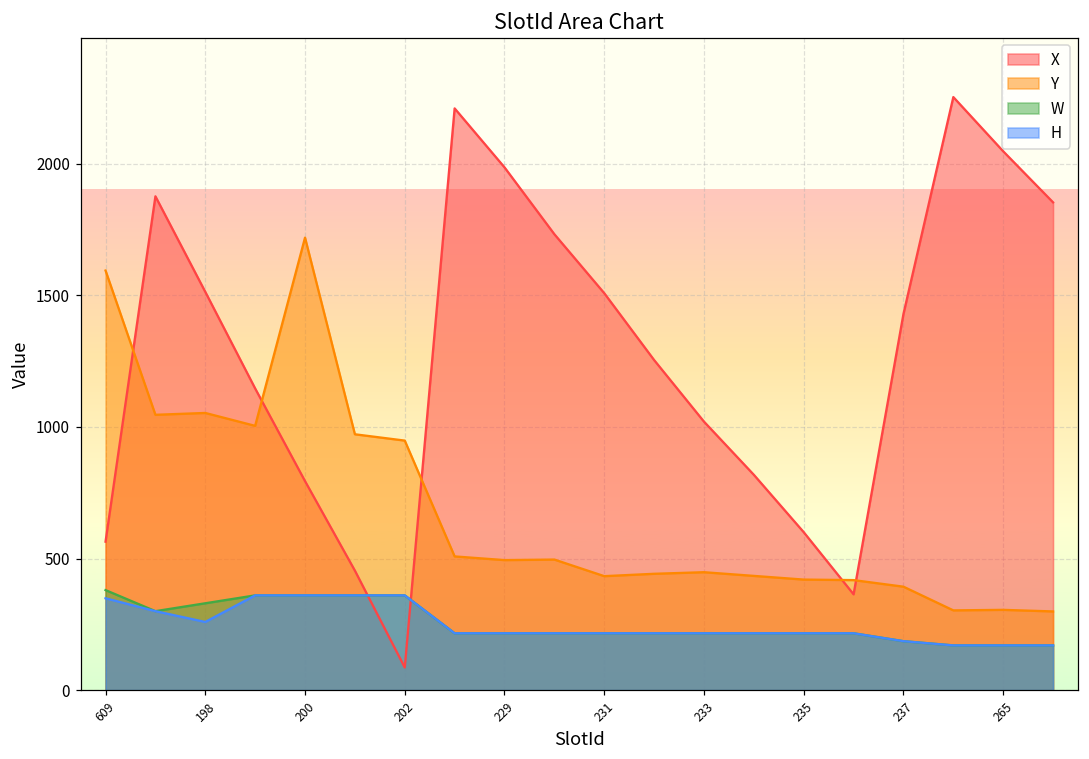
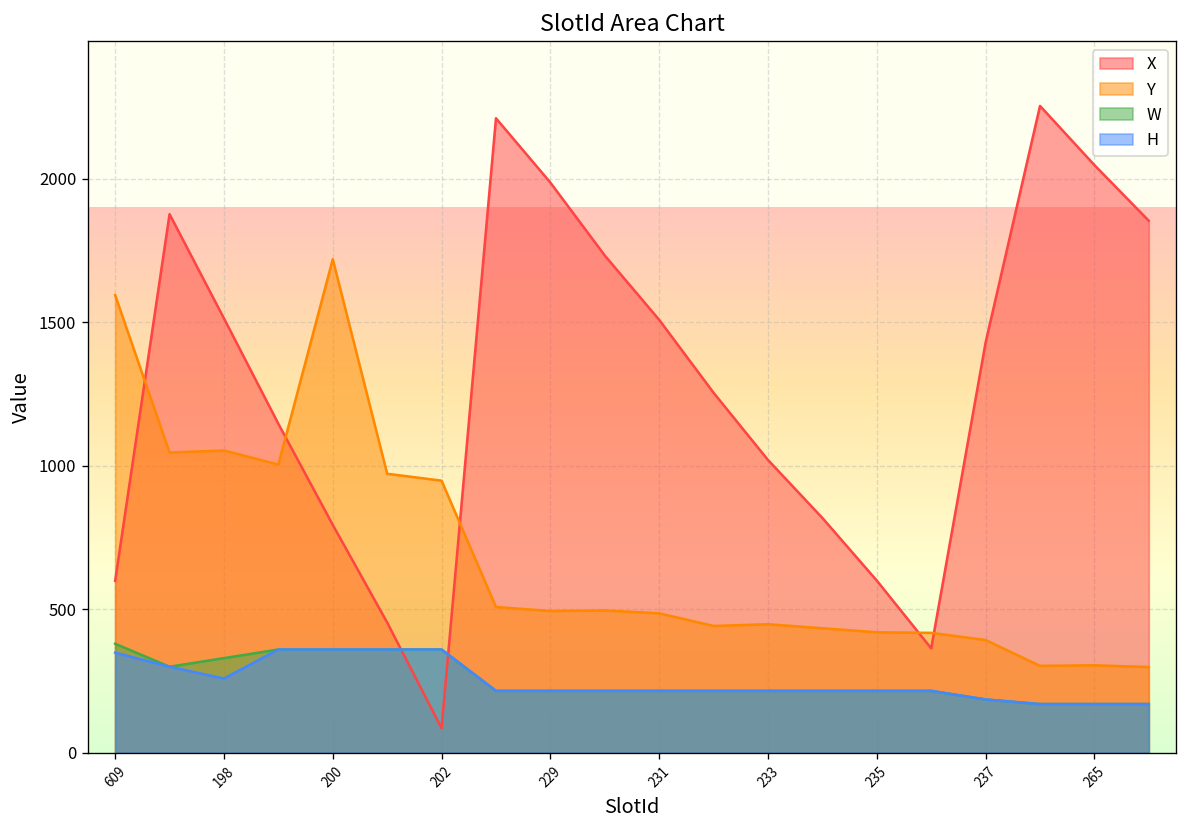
X, 609: 560 -> 600
Y, 231: 430 -> 490
